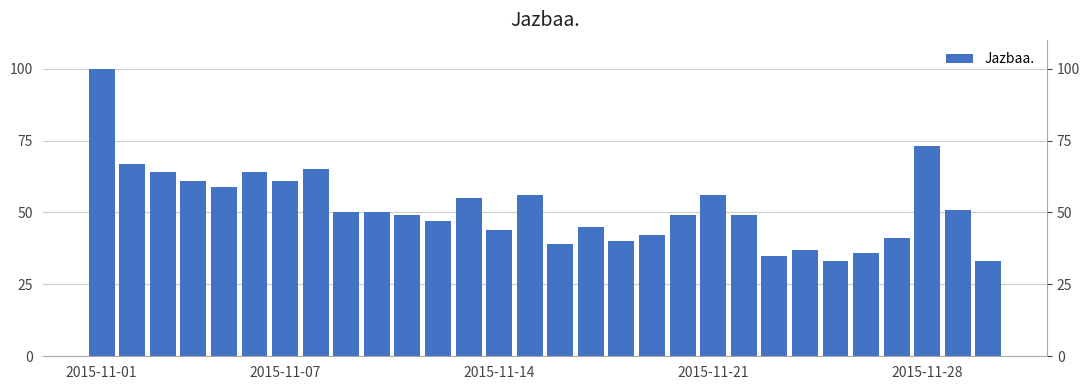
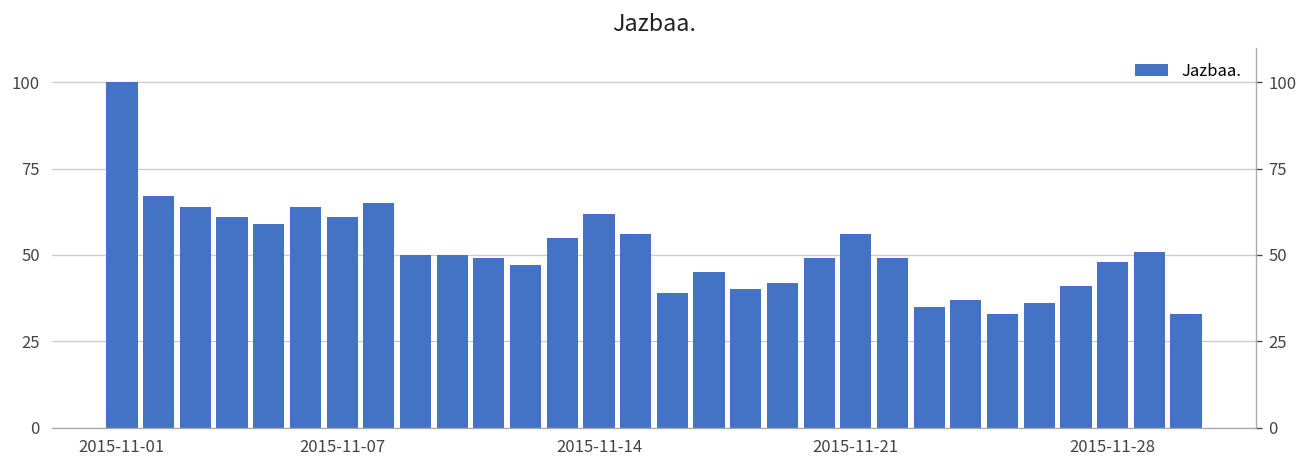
2015-11-14: 44 -> 62
2015-11-28: 73 -> 48
